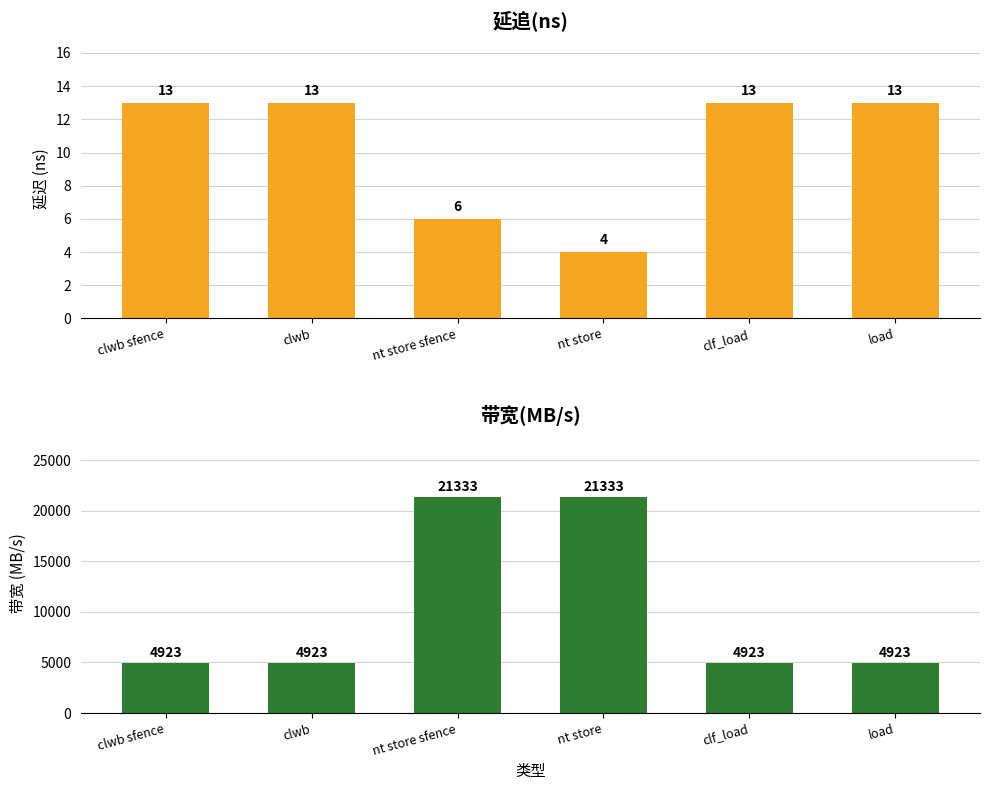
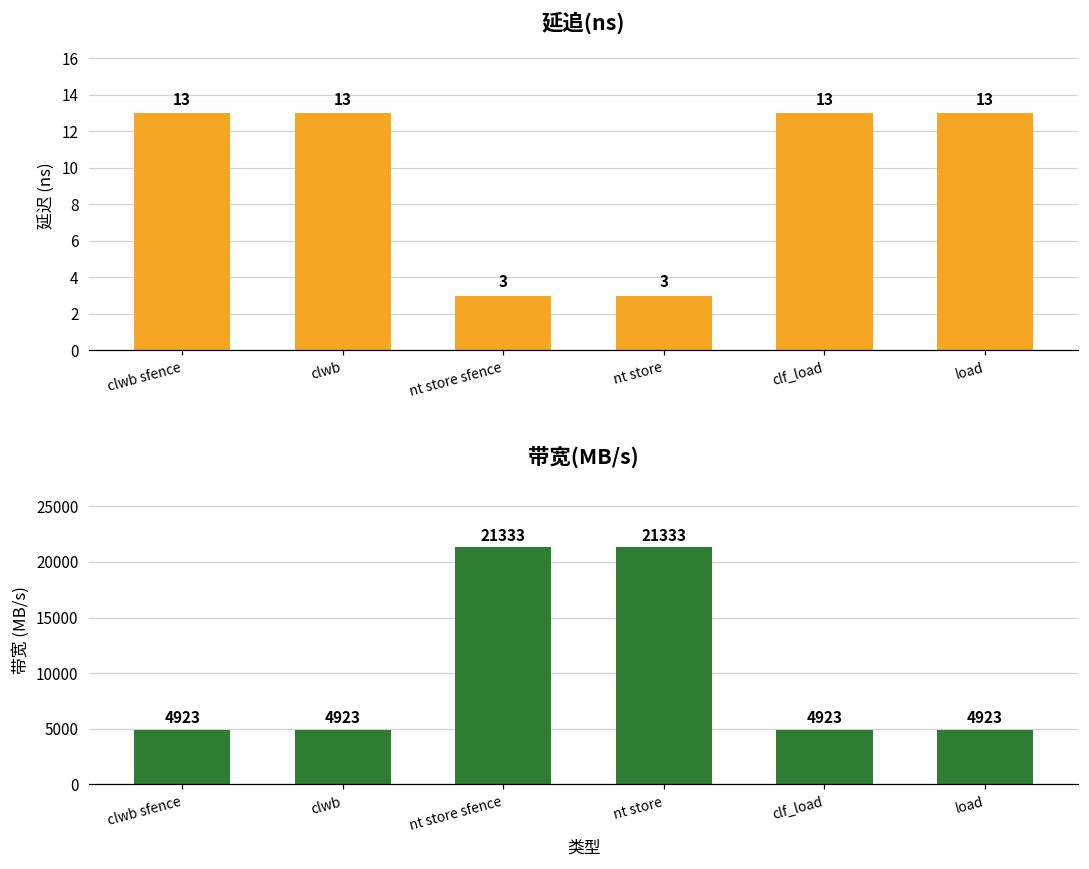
延追(ns), nt store sfence: 6 -> 3
延追(ns), nt store: 4 -> 3
